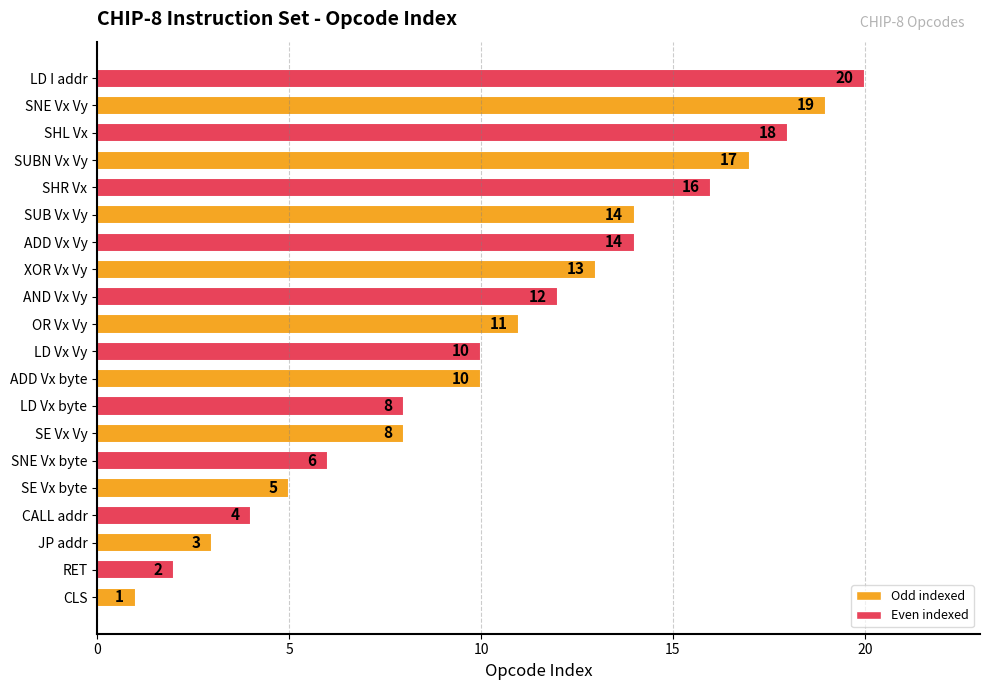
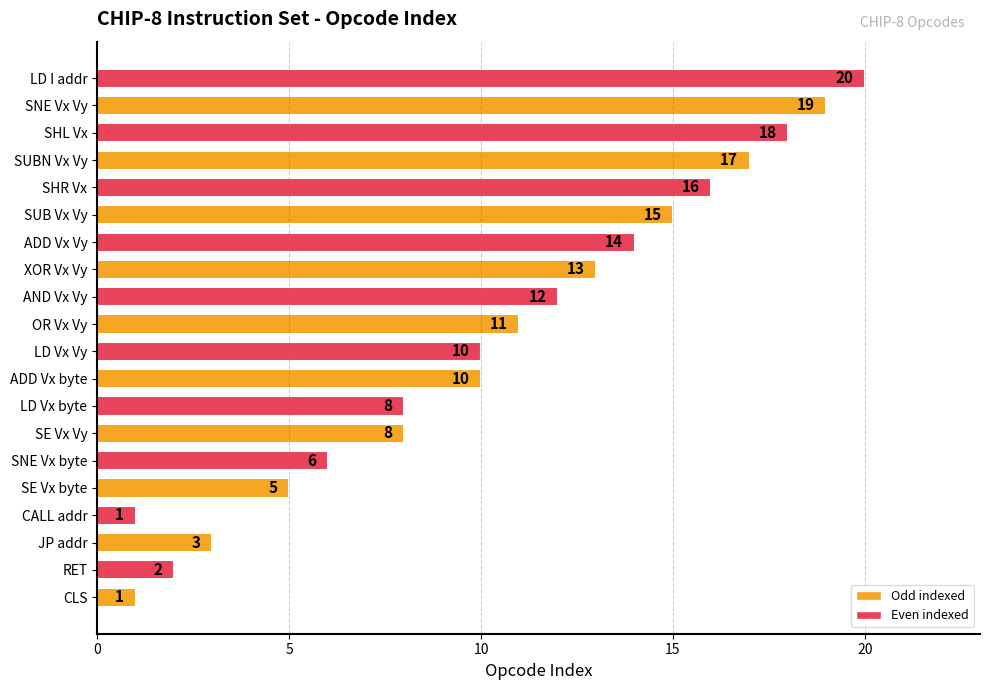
SUB Vx Vy: 14 -> 15
CALL addr: 4 -> 1
